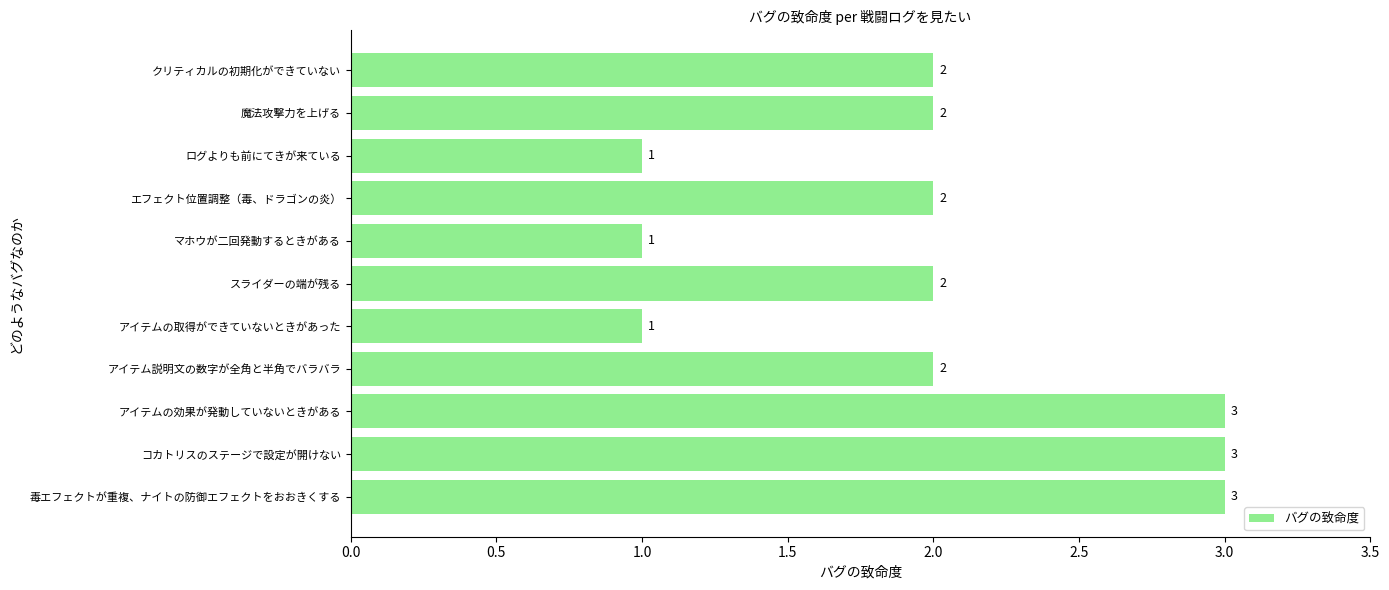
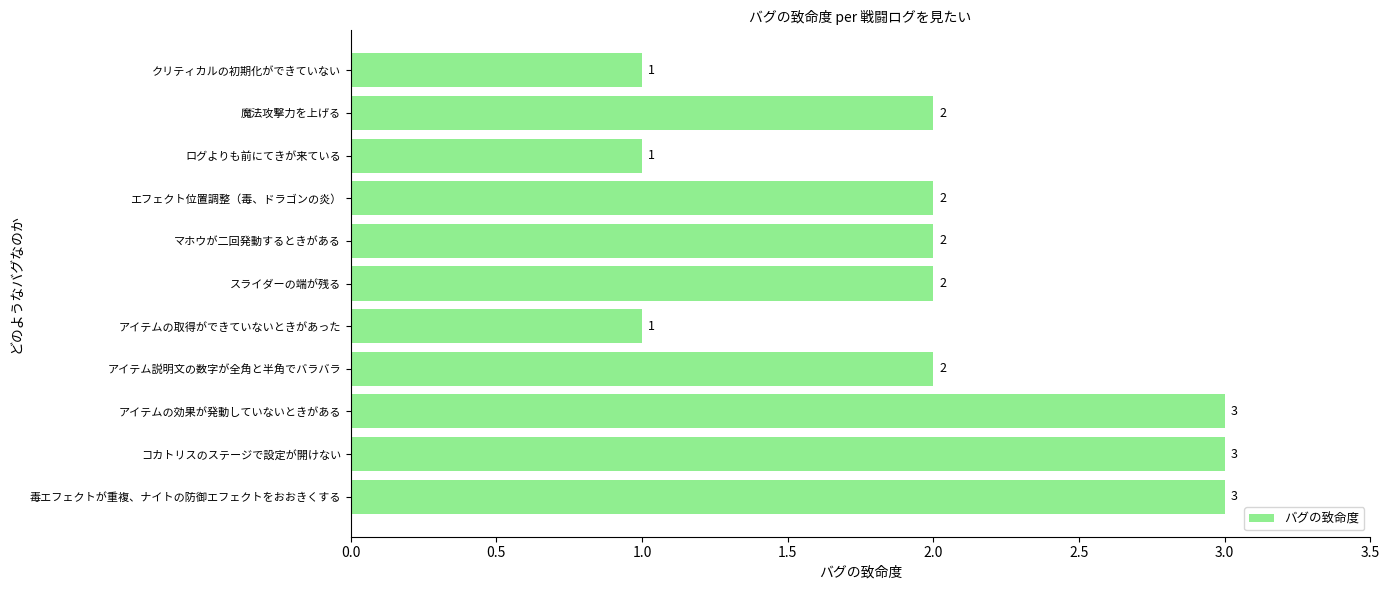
クリティカルの初期化ができていない: 2 -> 1
マホウが二回発動するときがある: 1 -> 2
